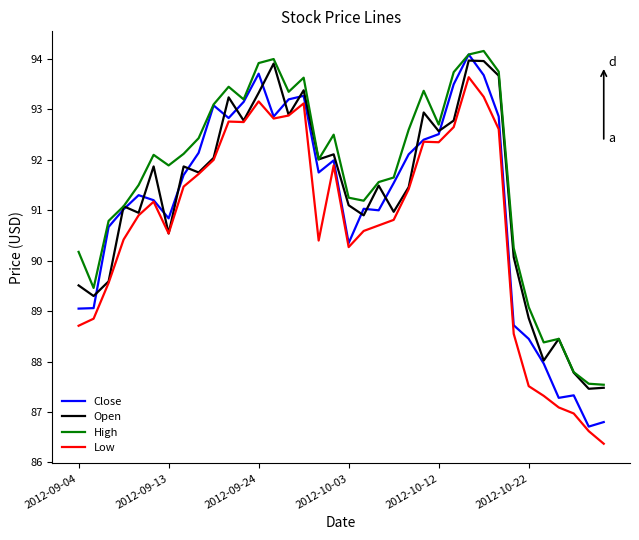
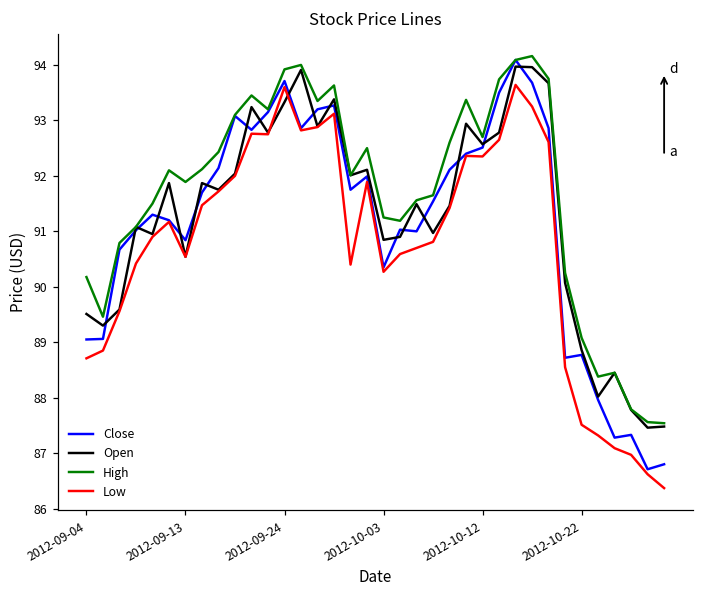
Low, 2012-09-24: 93.2 -> 93.6
Open, 2012-10-03: 91.1 -> 90.8
Close, 2012-10-22: 88.4 -> 88.8
